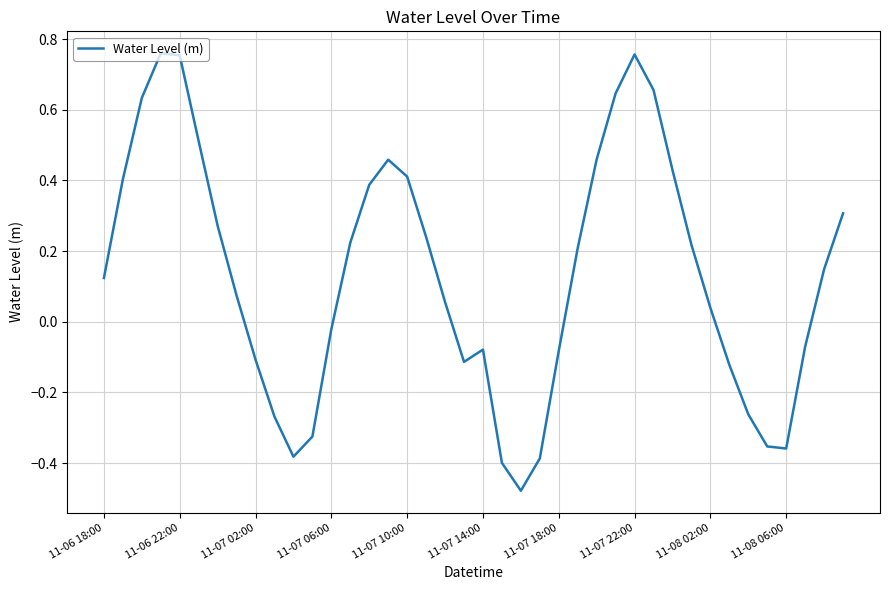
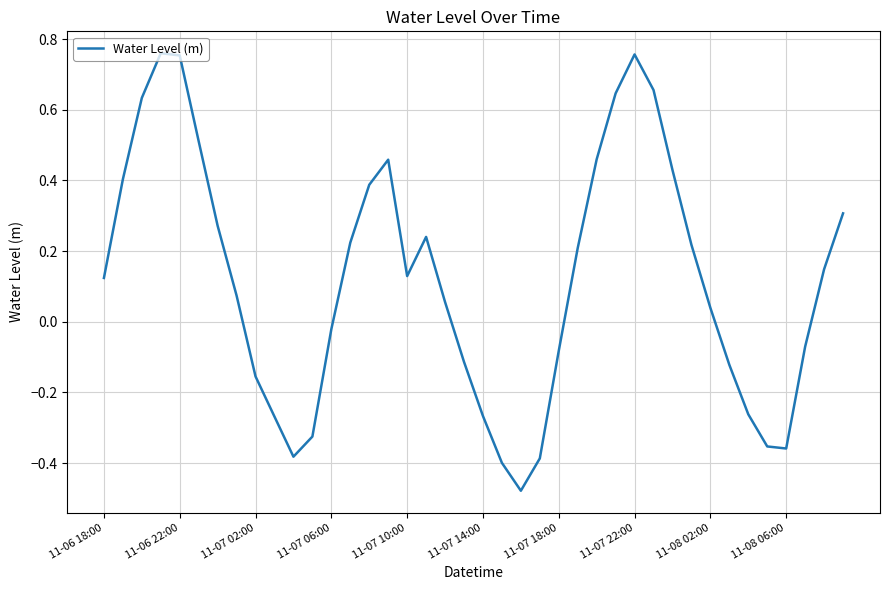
11-07 02:00: -0.11 -> -0.15
11-07 10:00: 0.41 -> 0.13
11-07 14:00: -0.08 -> -0.27
